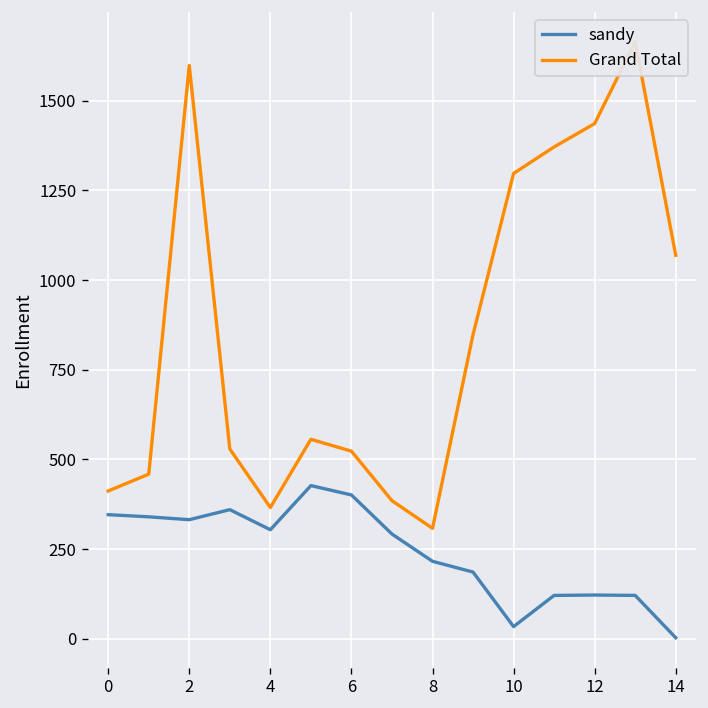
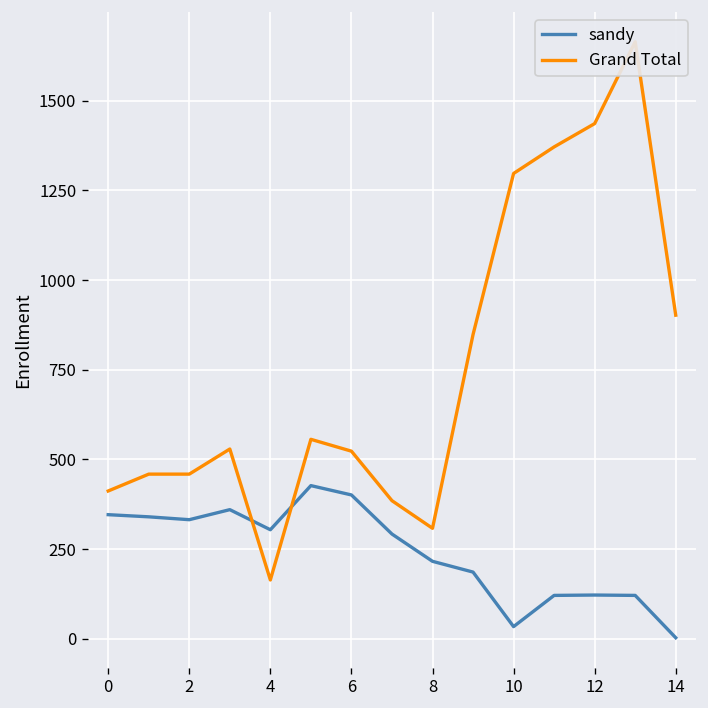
Grand Total, 2: 1600 -> 460
Grand Total, 4: 370 -> 160
Grand Total, 14: 1070 -> 900
